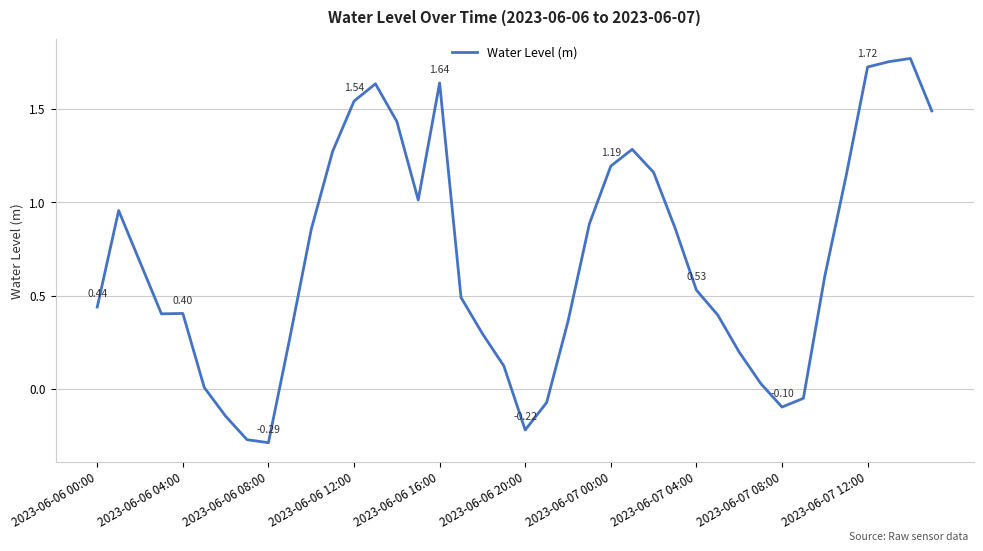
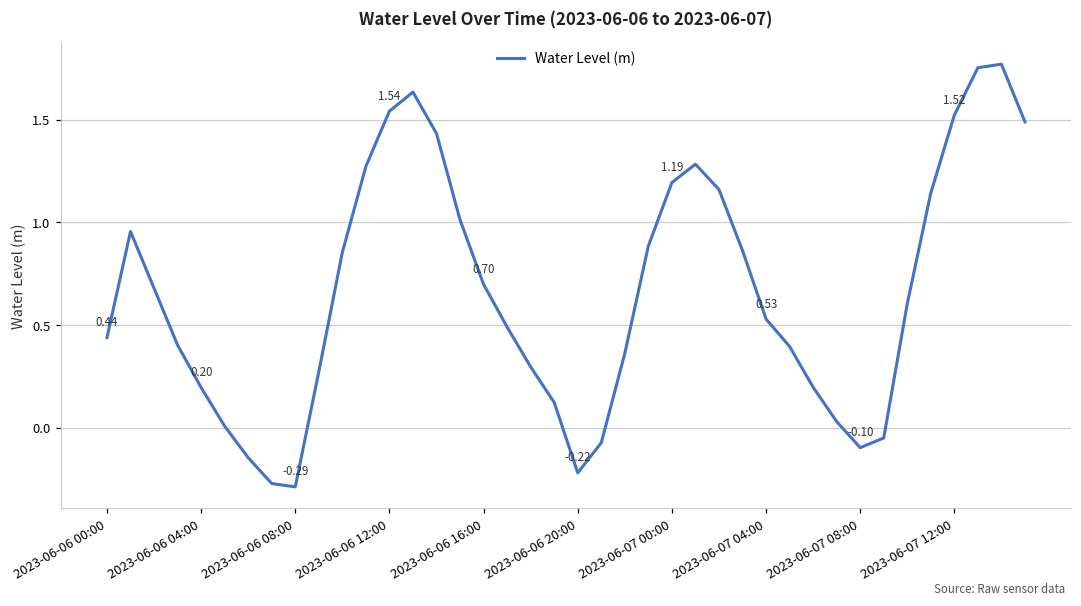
2023-06-06 04:00: 0.40 -> 0.20
2023-06-06 16:00: 1.64 -> 0.70
2023-06-07 12:00: 1.72 -> 1.52
